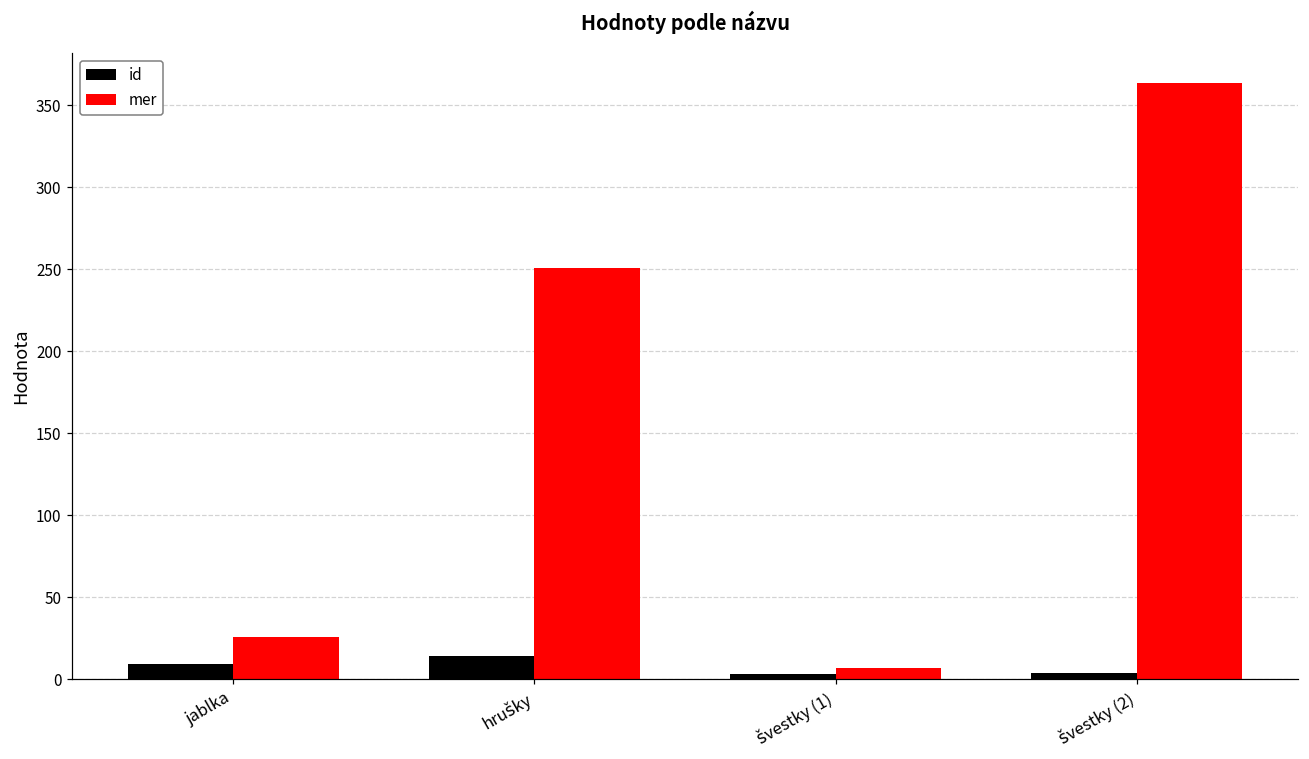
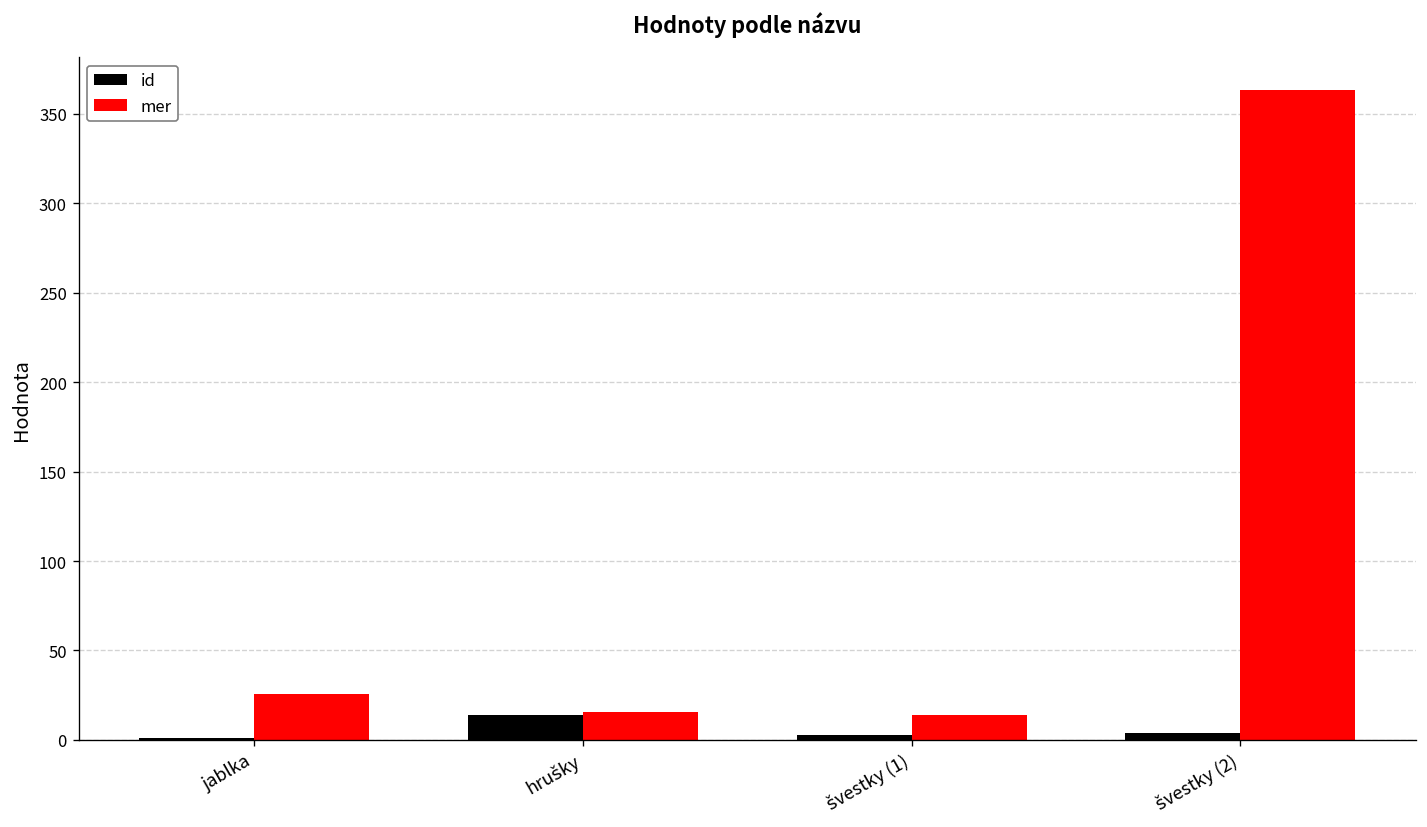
id, jablka: 9 -> 1
mer, hrušky: 251 -> 16
mer, švestky (1): 7 -> 14
